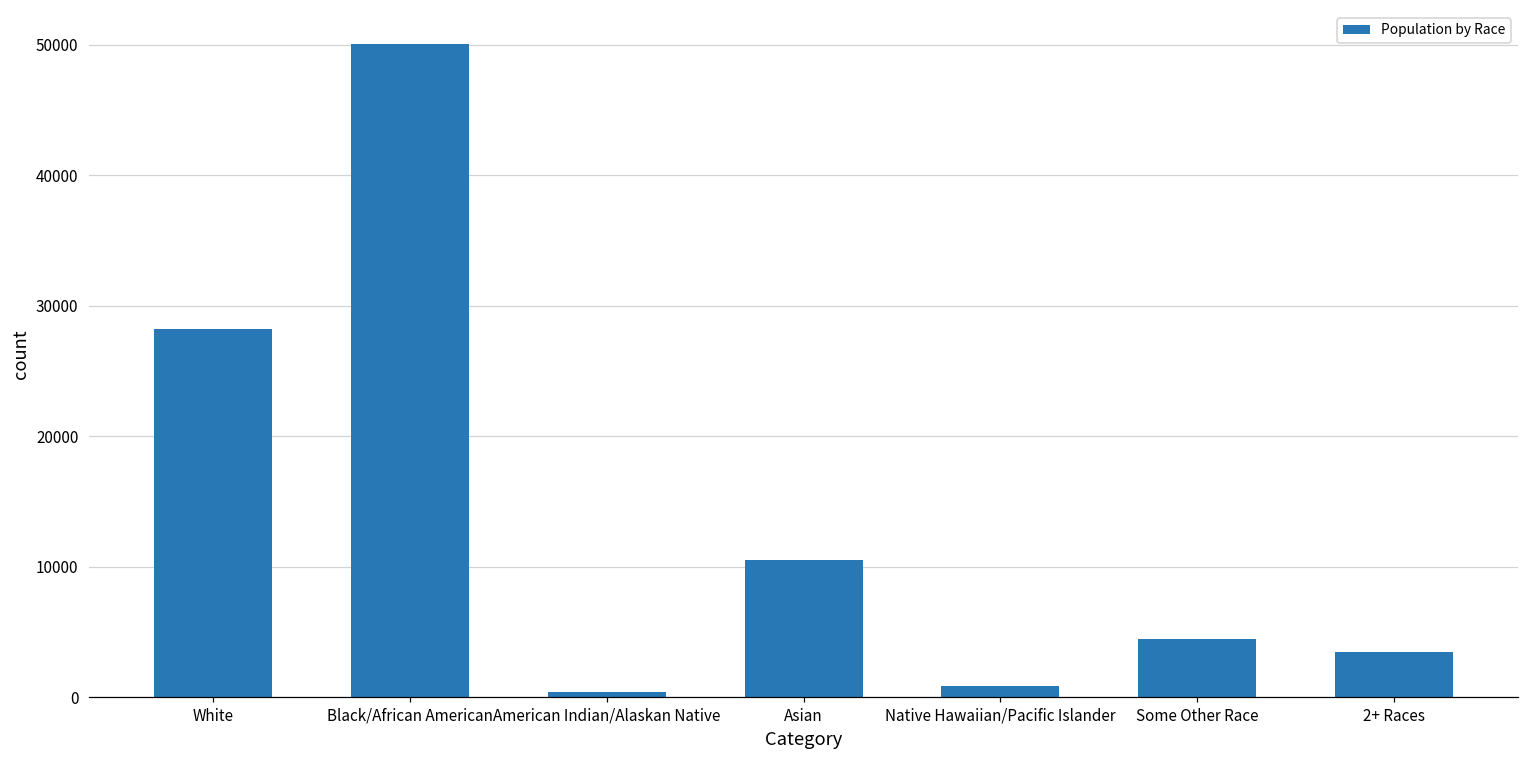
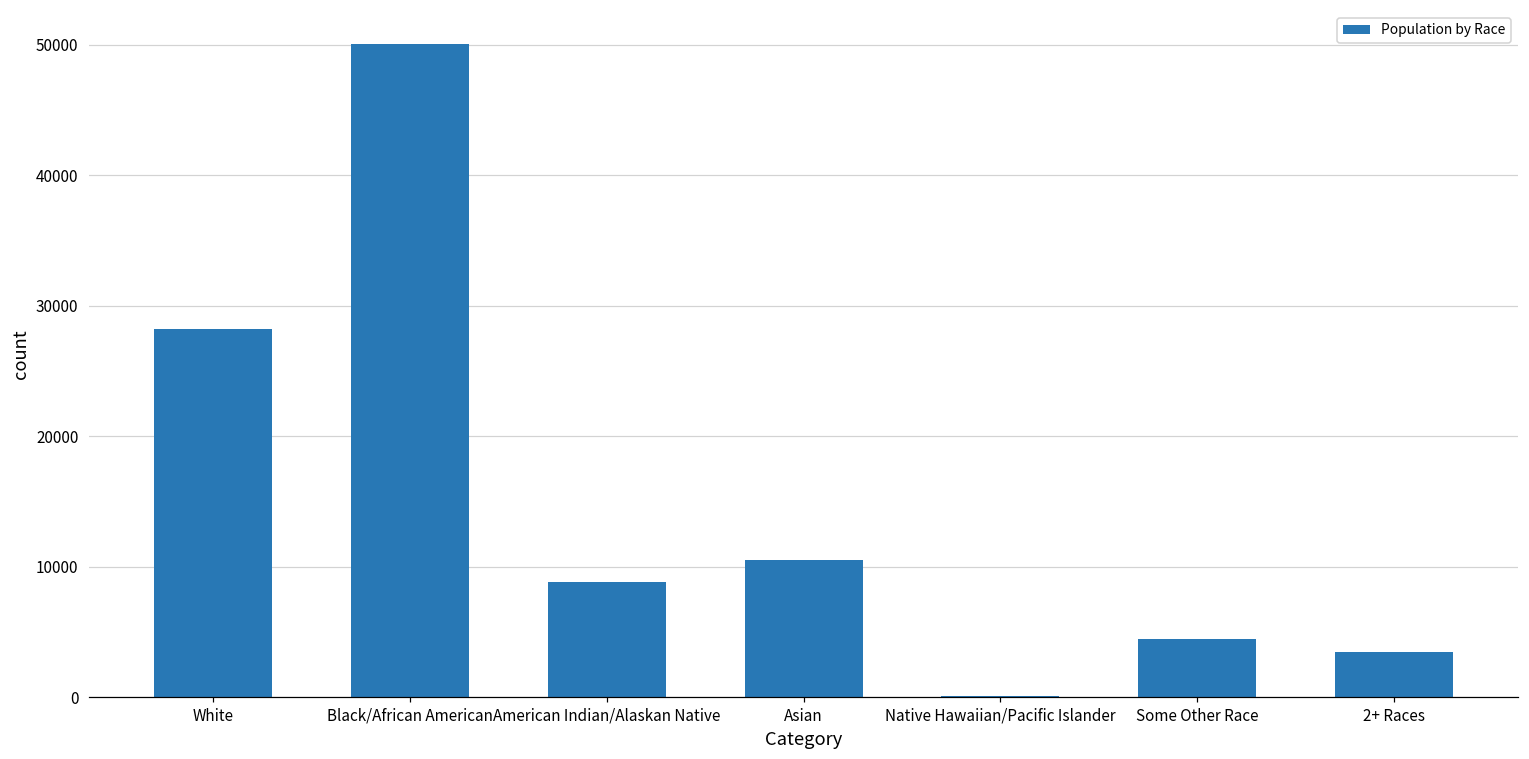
American Indian/Alaskan Native: 400 -> 8800
Native Hawaiian/Pacific Islander: 800 -> 100
